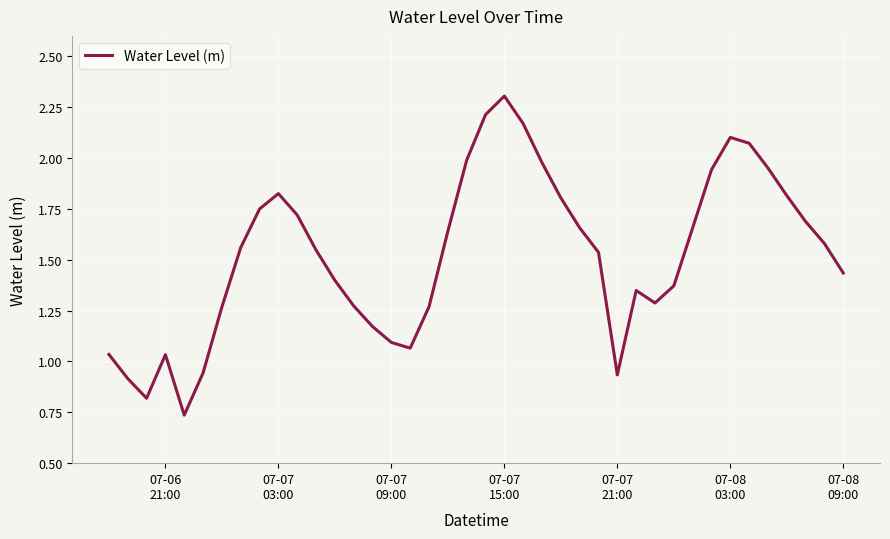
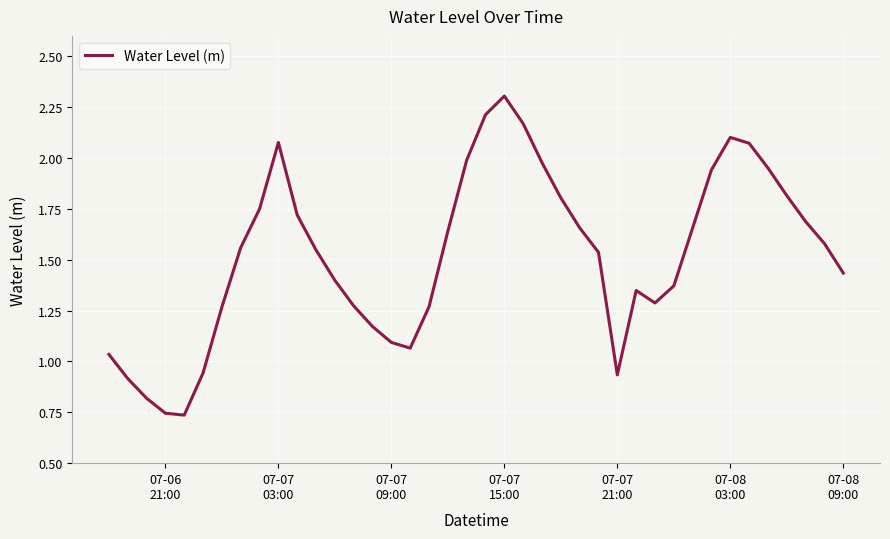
07-06 21:00: 1.03 -> 0.75
07-07 03:00: 1.82 -> 2.08
